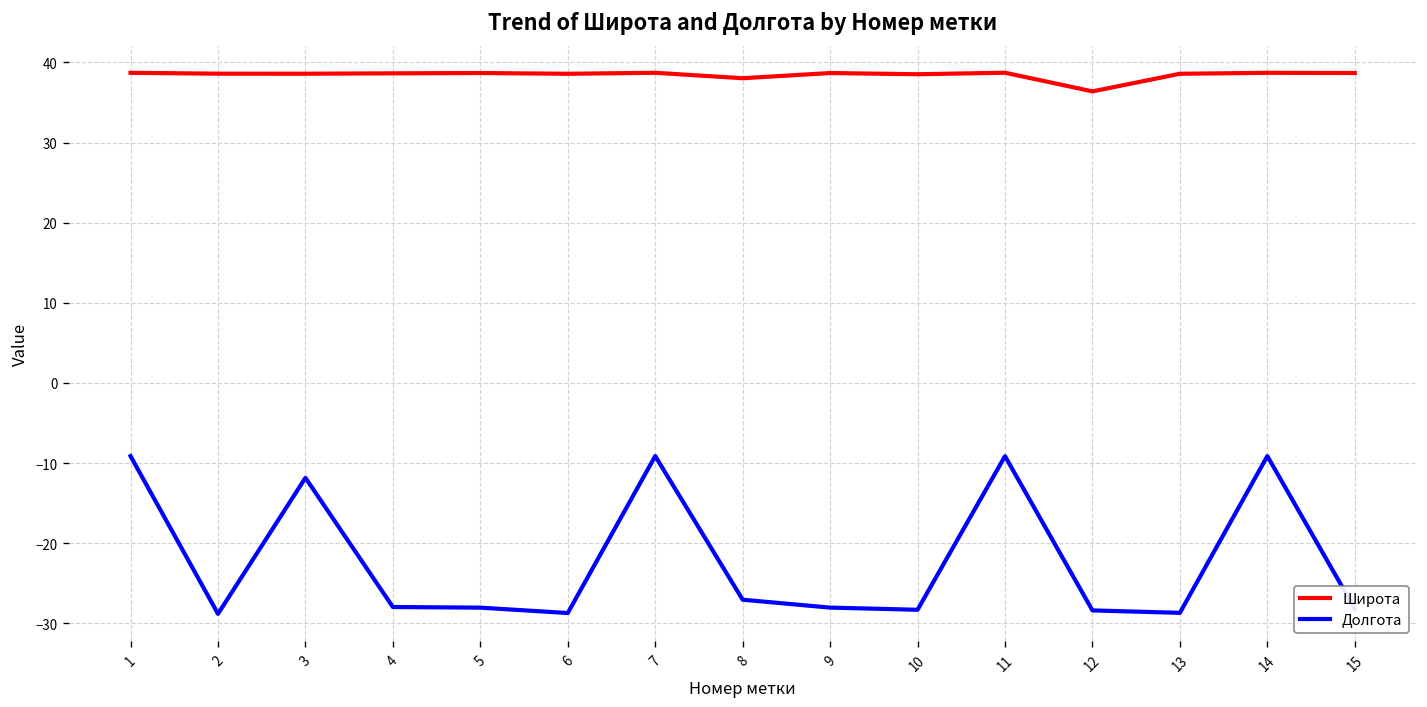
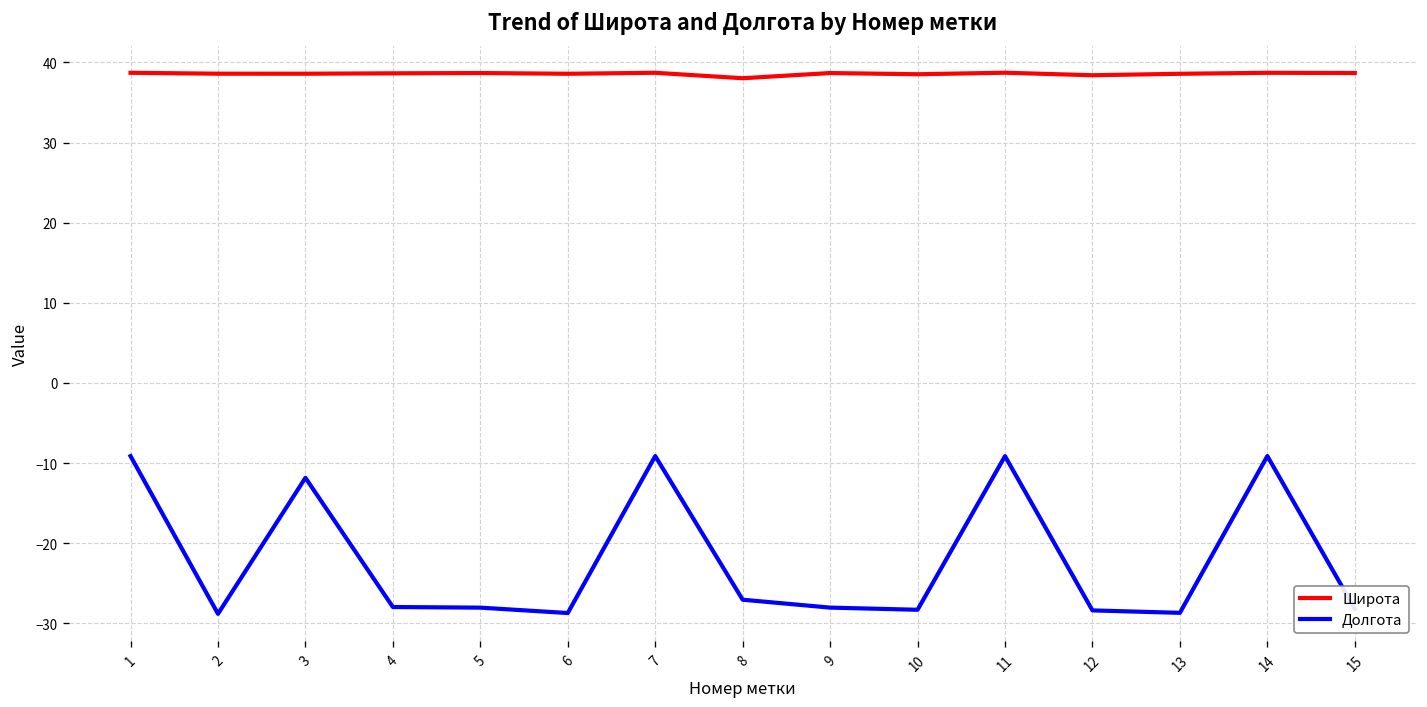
Широта, 12: 36 -> 38
